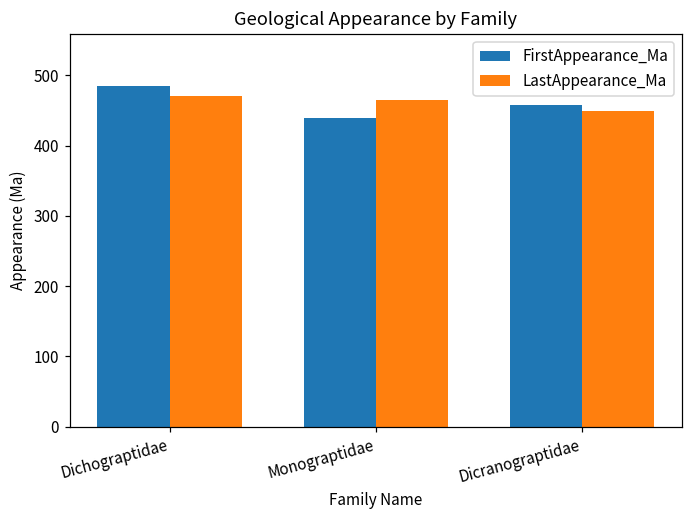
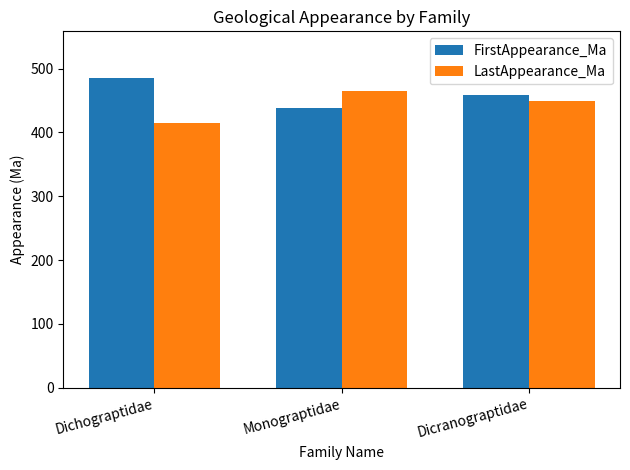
LastAppearance_Ma, Dichograptidae: 470 -> 410
